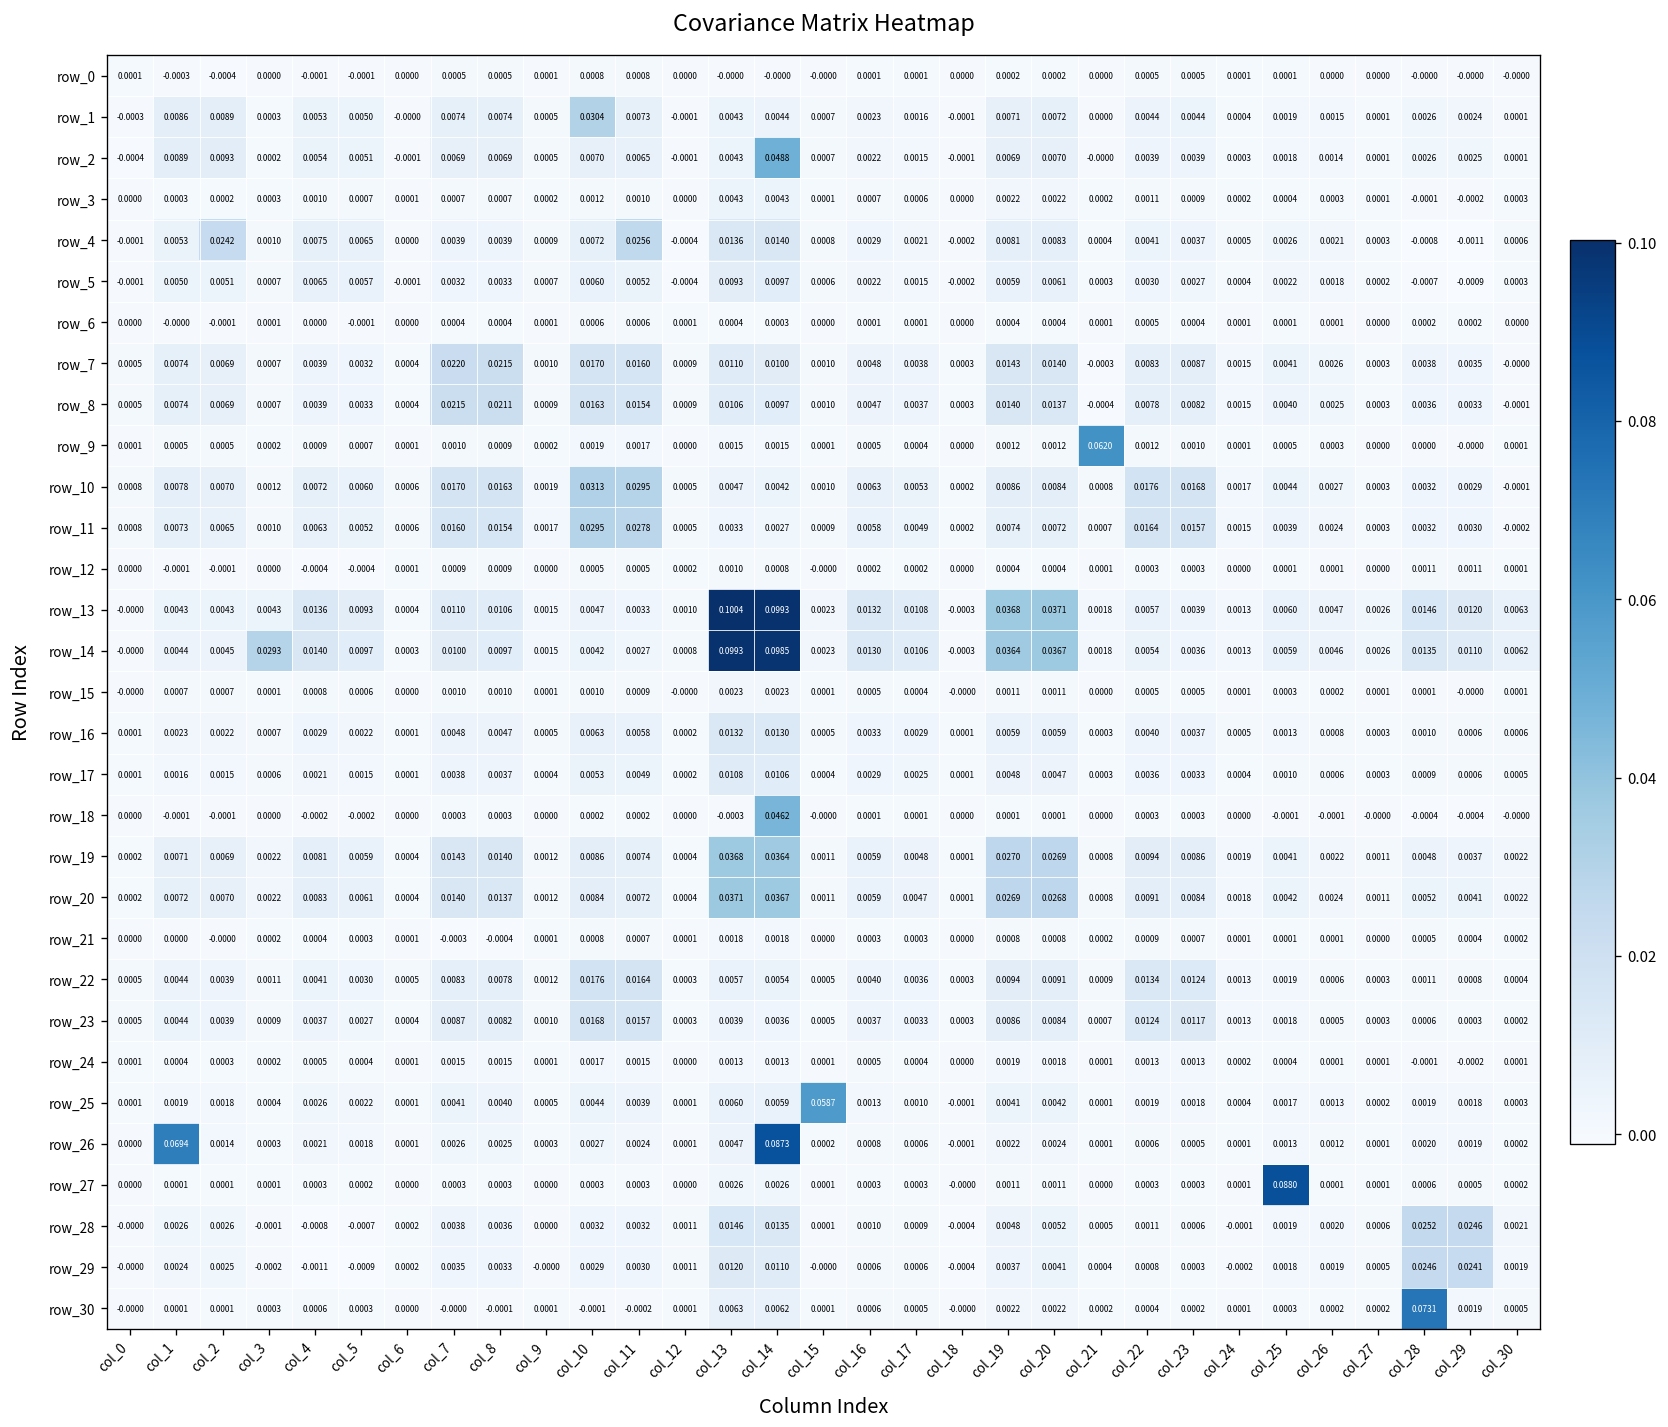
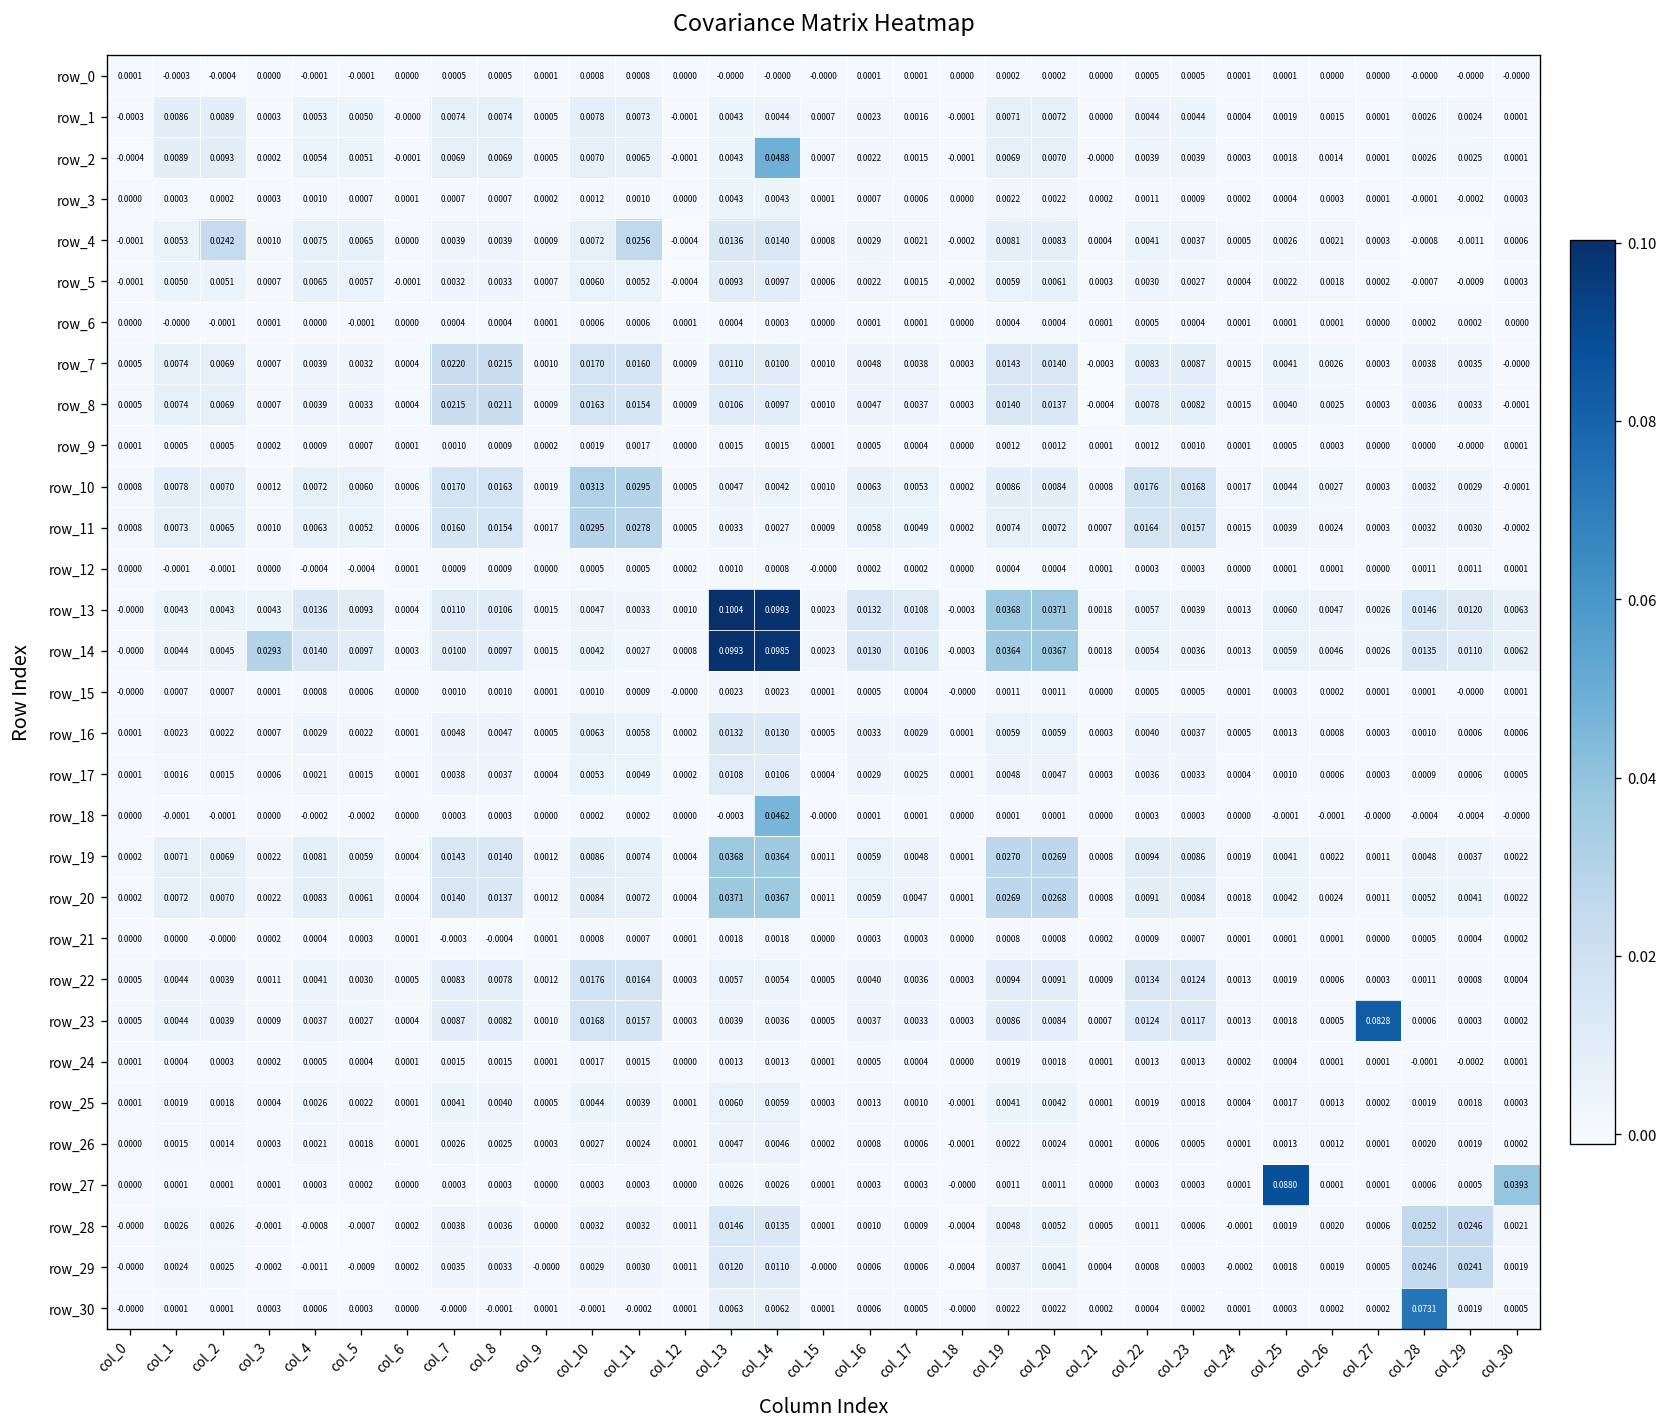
row_1, col_10: 0.0304 -> 0.0078
row_9, col_21: 0.0620 -> 0.0001
row_23, col_27: 0.0003 -> 0.0828
row_25, col_15: 0.0587 -> 0.0003
row_26, col_1: 0.0694 -> 0.0015
row_26, col_14: 0.0873 -> 0.0046
row_27, col_30: 0.0002 -> 0.0393
